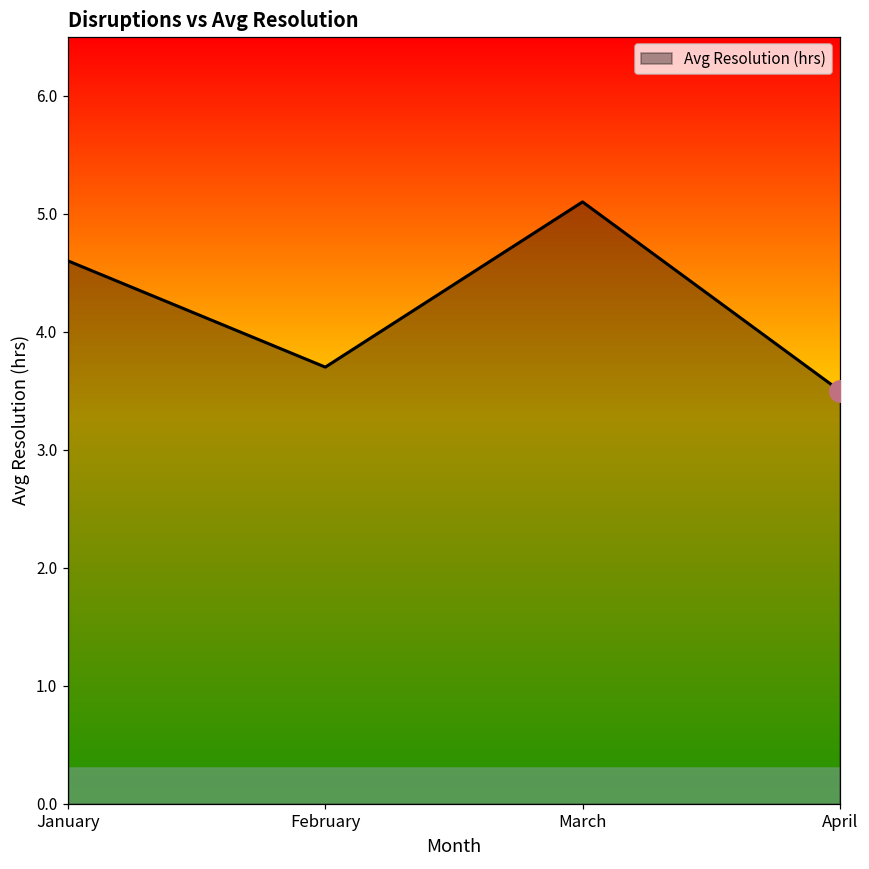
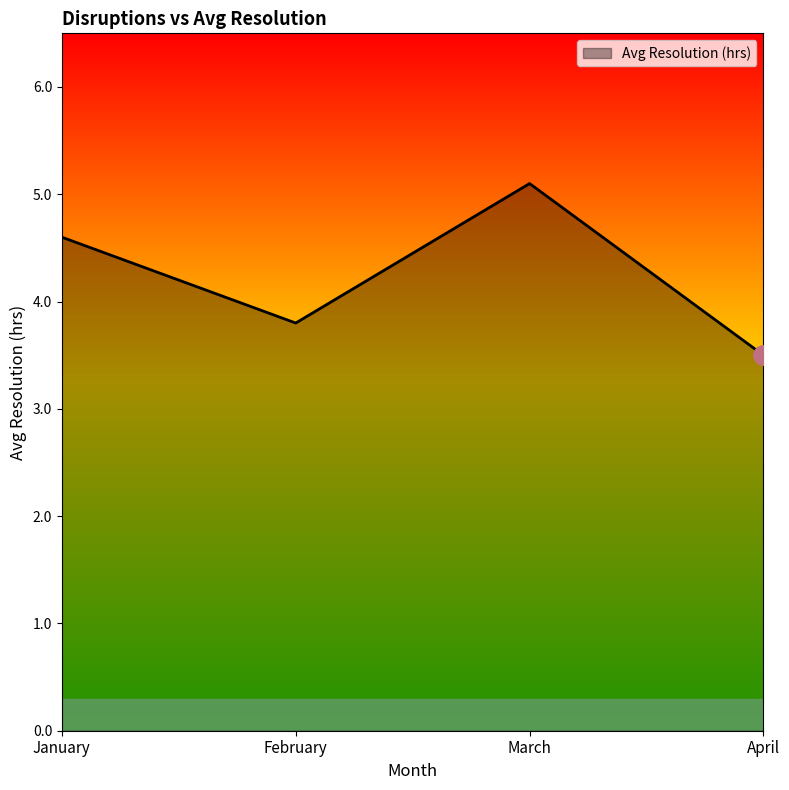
Avg Resolution (hrs), February: 3.7 -> 3.8
